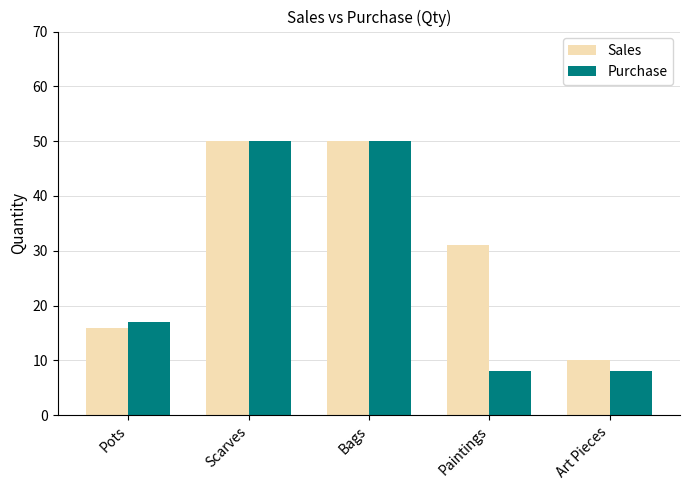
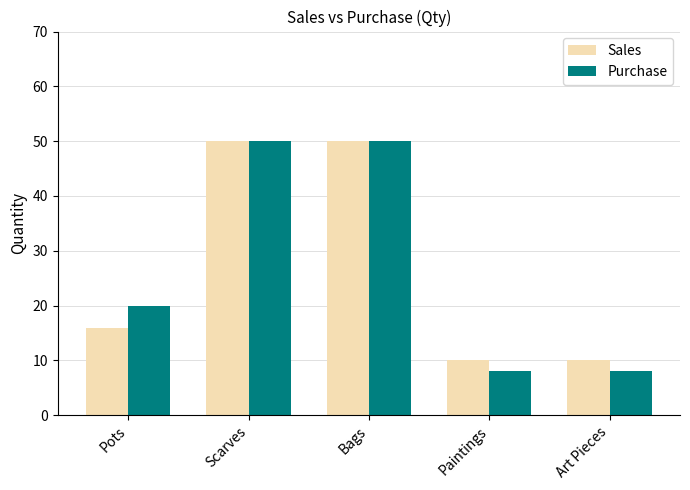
Purchase, Pots: 17 -> 20
Sales, Paintings: 31 -> 10
